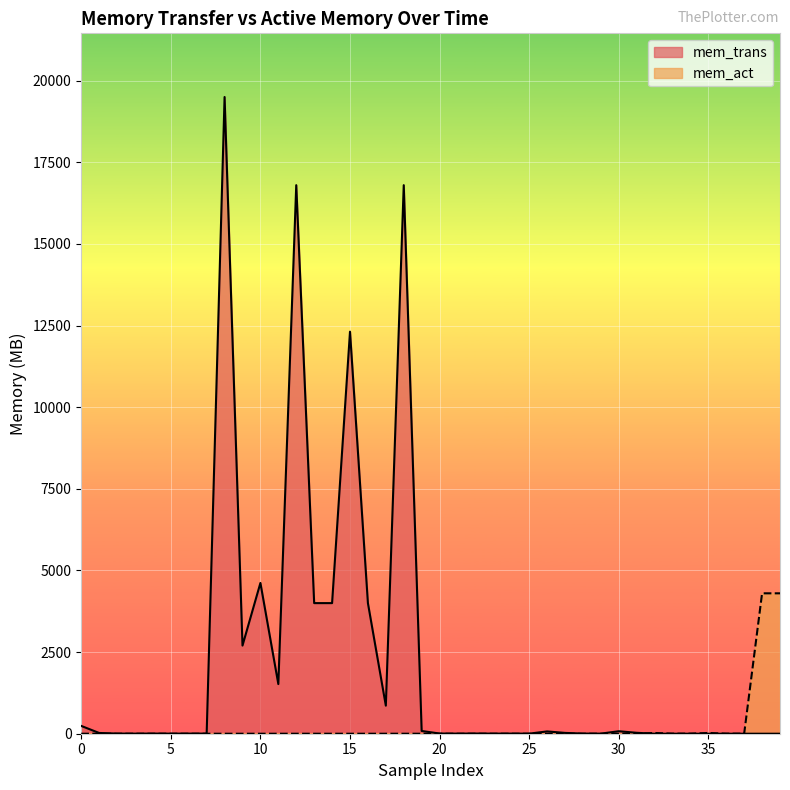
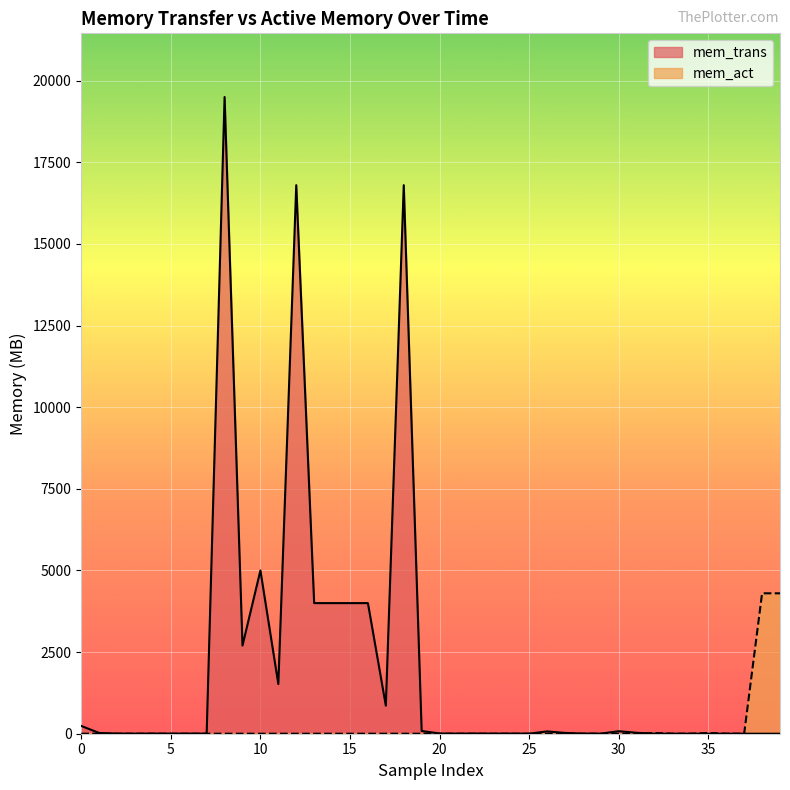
mem_trans, 10: 4600 -> 5000
mem_trans, 15: 12300 -> 4000
